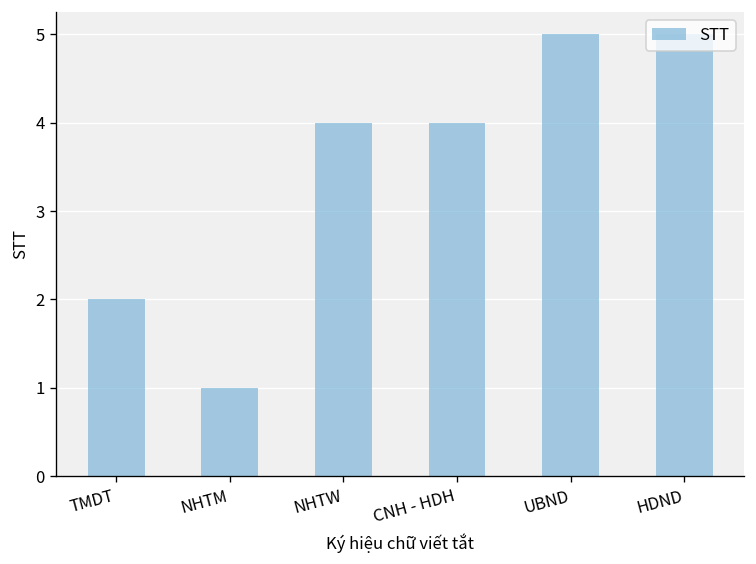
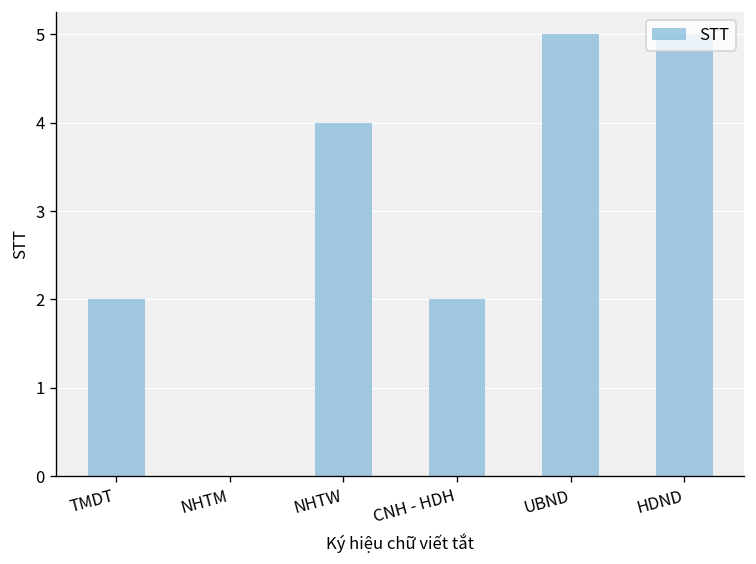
NHTM: 1 -> 0
CNH - HDH: 4 -> 2
